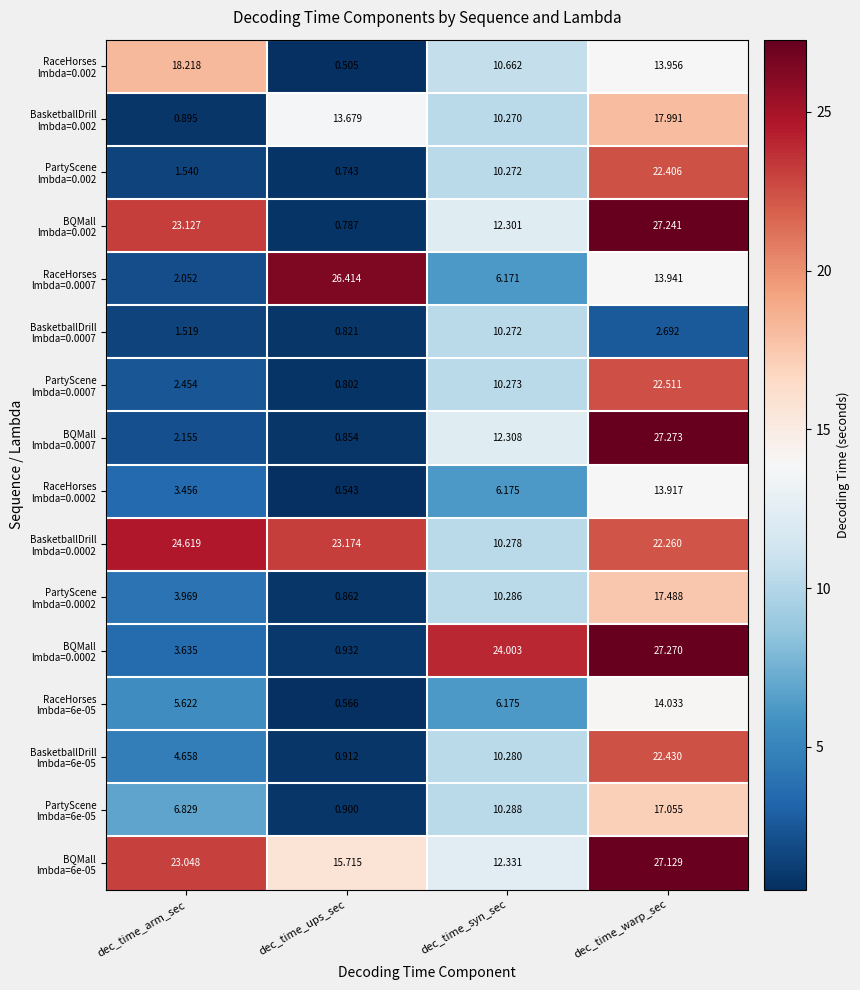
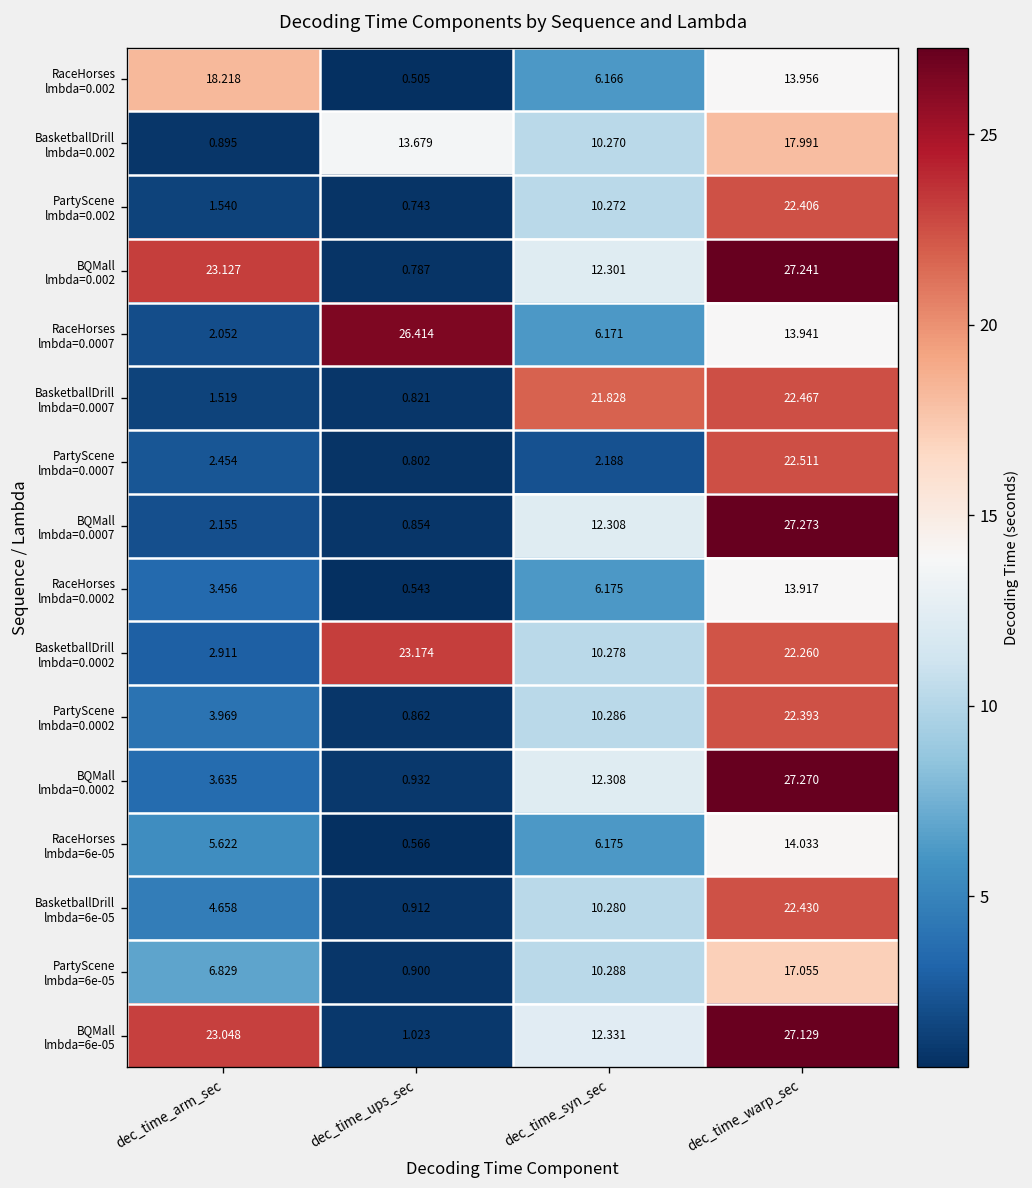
RaceHorses lmbda=0.002, dec_time_syn_sec: 10.662 -> 6.166
BasketballDrill lmbda=0.0007, dec_time_syn_sec: 10.272 -> 21.828
BasketballDrill lmbda=0.0007, dec_time_warp_sec: 2.692 -> 22.467
PartyScene lmbda=0.0007, dec_time_syn_sec: 10.273 -> 2.188
BasketballDrill lmbda=0.0002, dec_time_arm_sec: 24.619 -> 2.911
PartyScene lmbda=0.0002, dec_time_warp_sec: 17.488 -> 22.393
BQMall lmbda=0.0002, dec_time_syn_sec: 24.003 -> 12.308
BQMall lmbda=6e-05, dec_time_ups_sec: 15.715 -> 1.023
